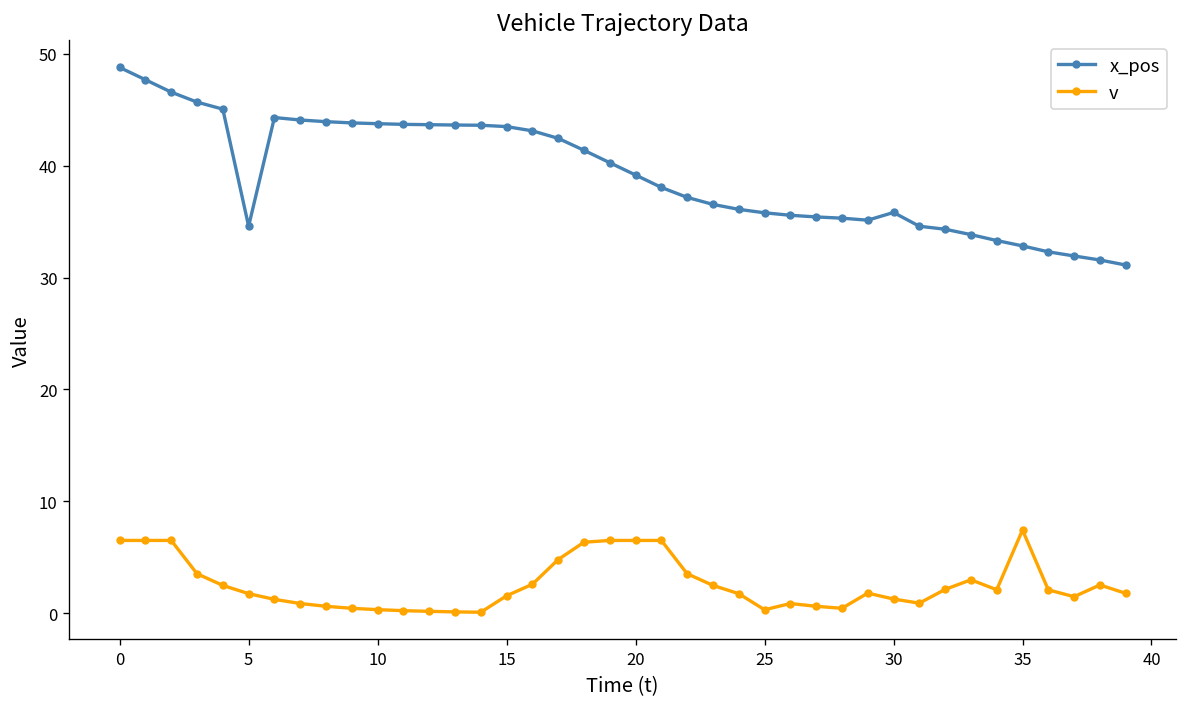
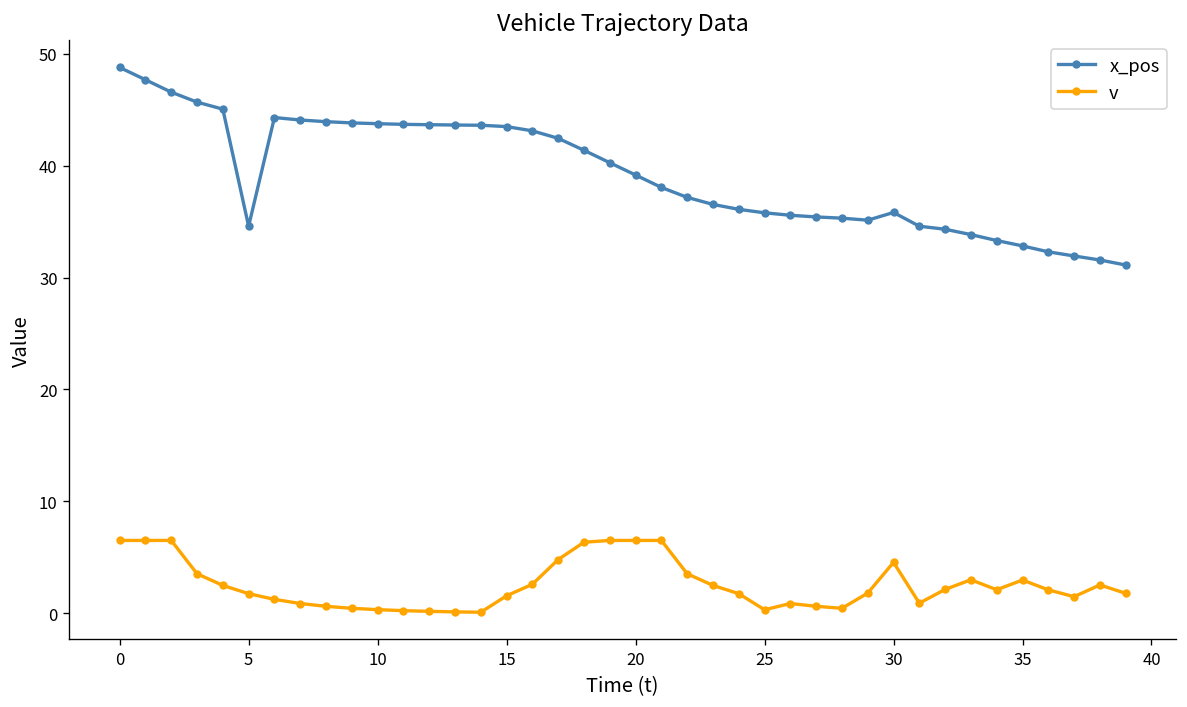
v, 30: 1 -> 5
v, 35: 7 -> 3
